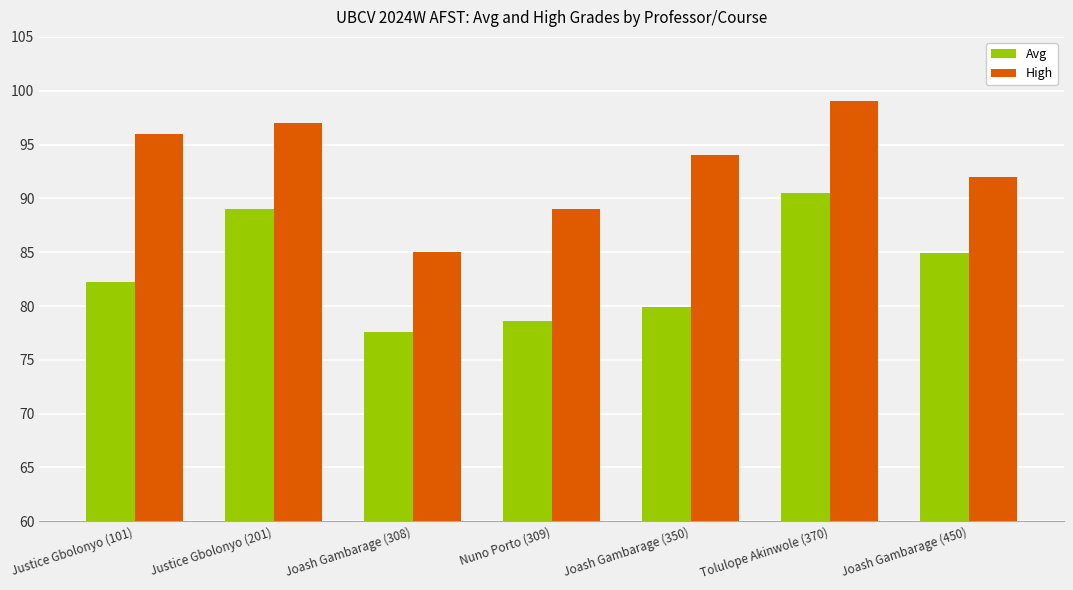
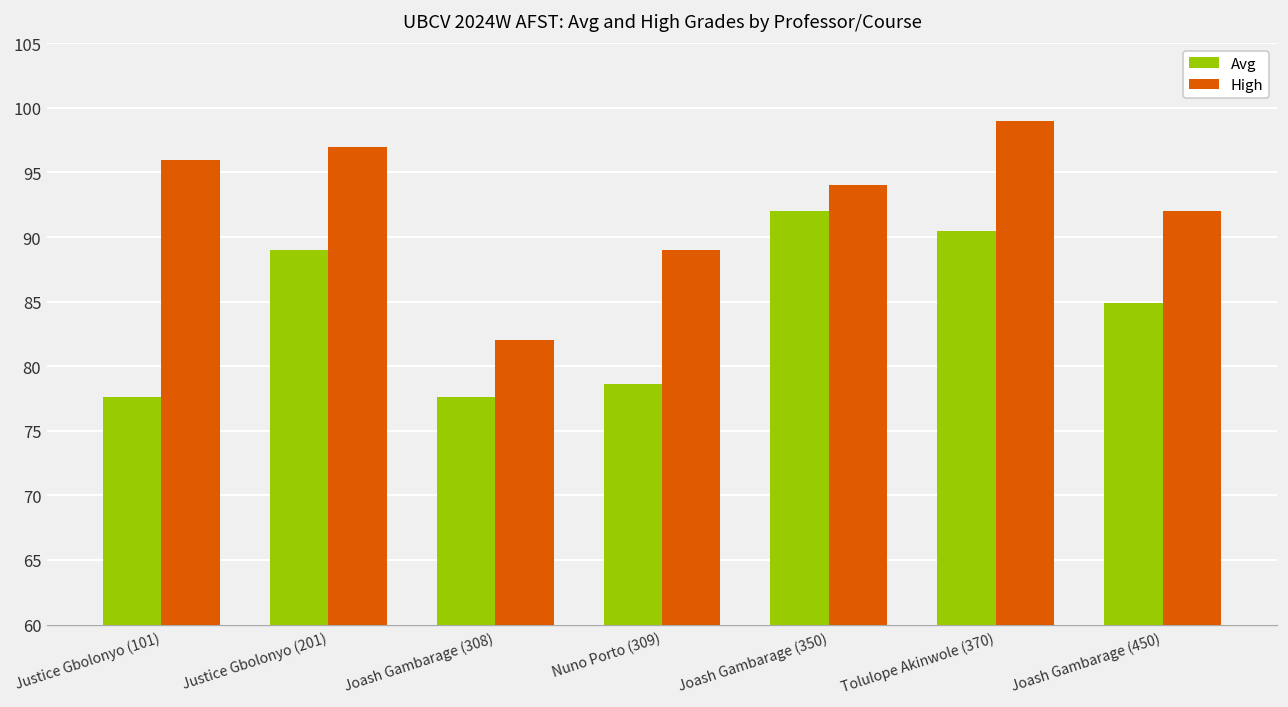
Avg, Justice Gbolonyo (101): 82.2 -> 77.6
High, Joash Gambarage (308): 85 -> 82
Avg, Joash Gambarage (350): 79.9 -> 92.0
